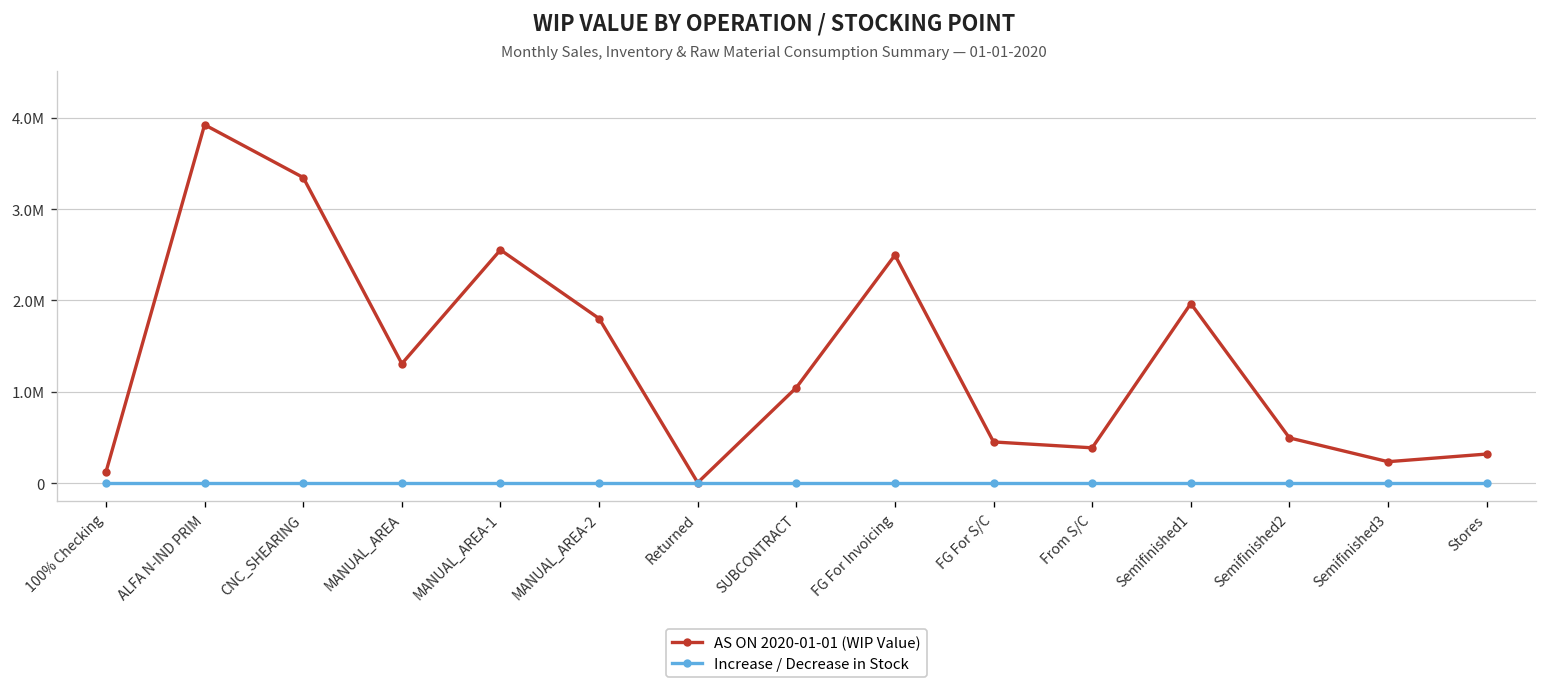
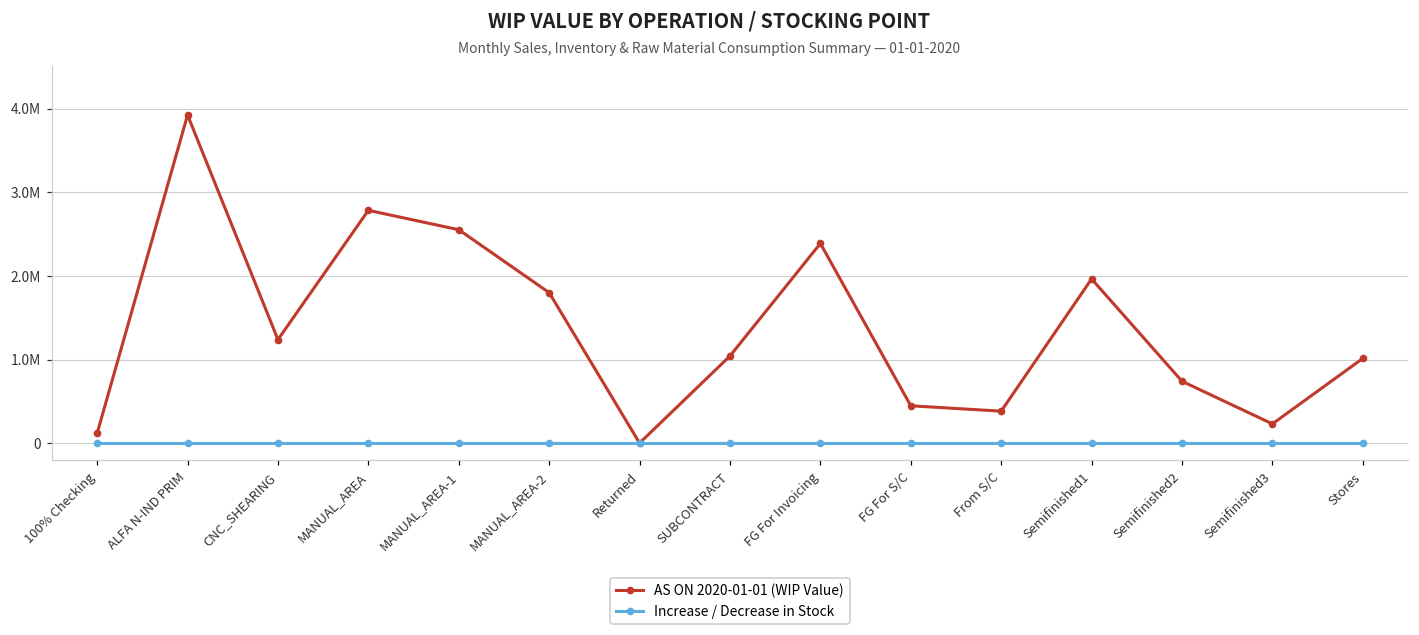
AS ON 2020-01-01 (WIP Value), CNC_SHEARING: 3300000 -> 1200000
AS ON 2020-01-01 (WIP Value), MANUAL_AREA: 1300000 -> 2800000
AS ON 2020-01-01 (WIP Value), FG For Invoicing: 2500000 -> 2400000
AS ON 2020-01-01 (WIP Value), Semifinished2: 500000 -> 700000
AS ON 2020-01-01 (WIP Value), Stores: 300000 -> 1000000
